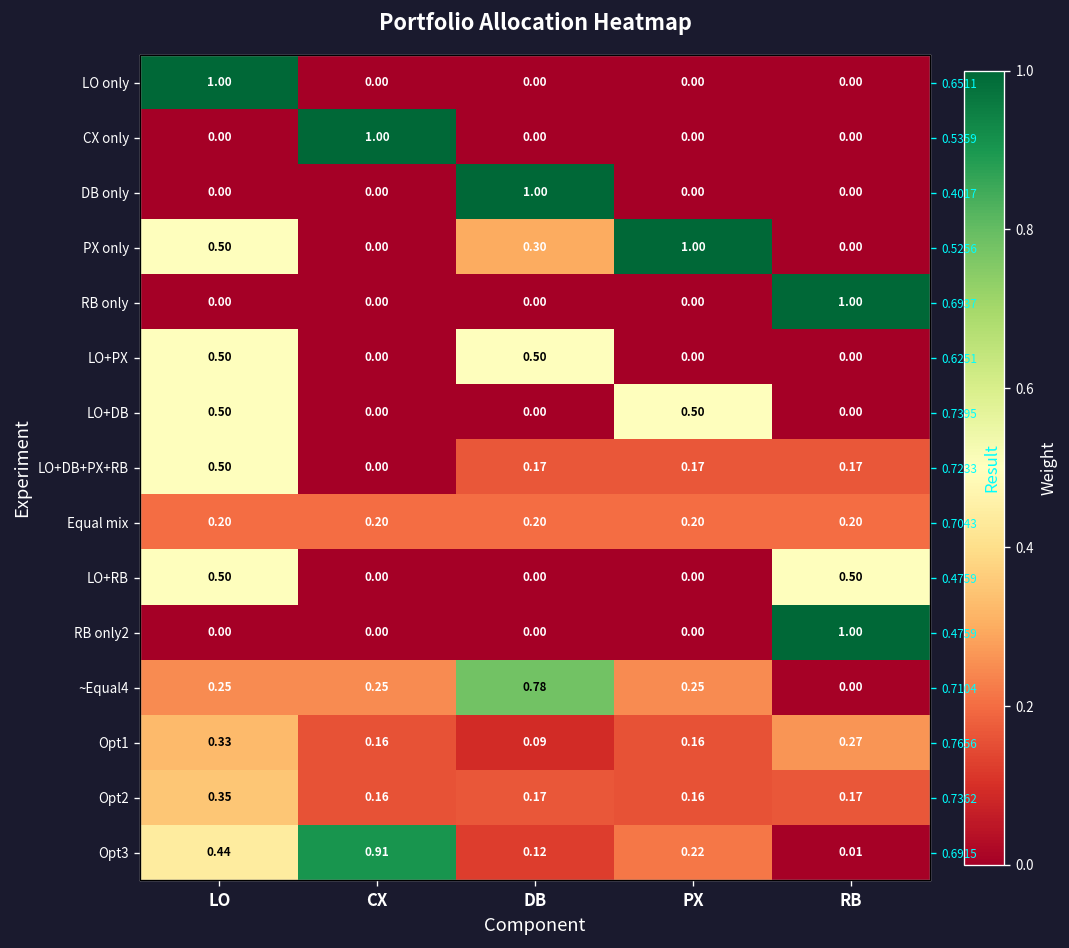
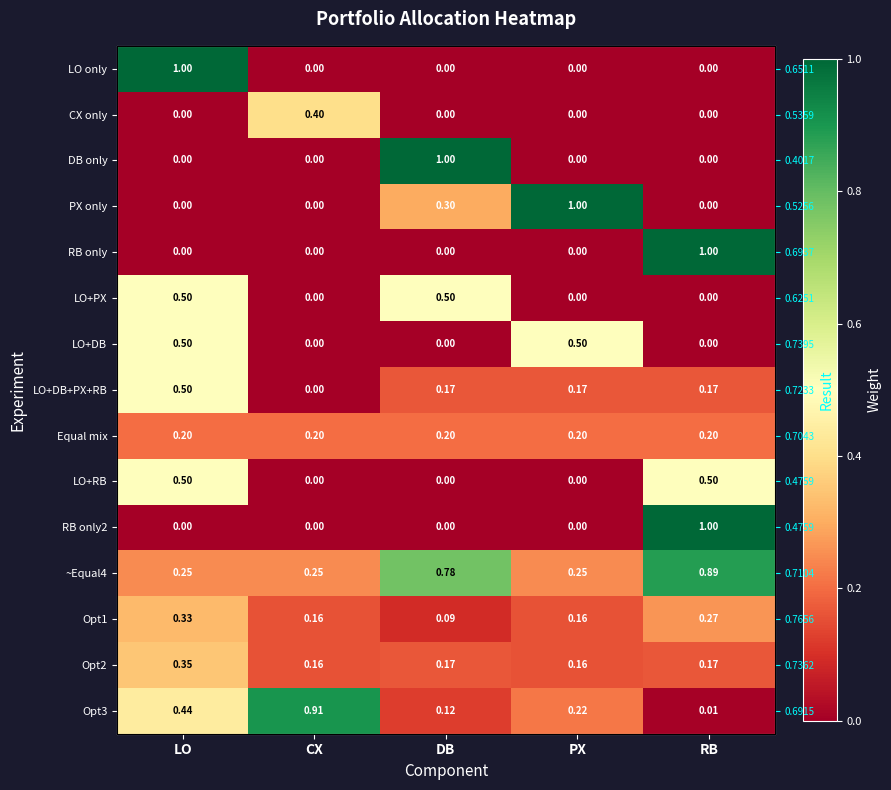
CX only, CX: 1.00 -> 0.40
PX only, LO: 0.50 -> 0.00
~Equal4, RB: 0.00 -> 0.89
